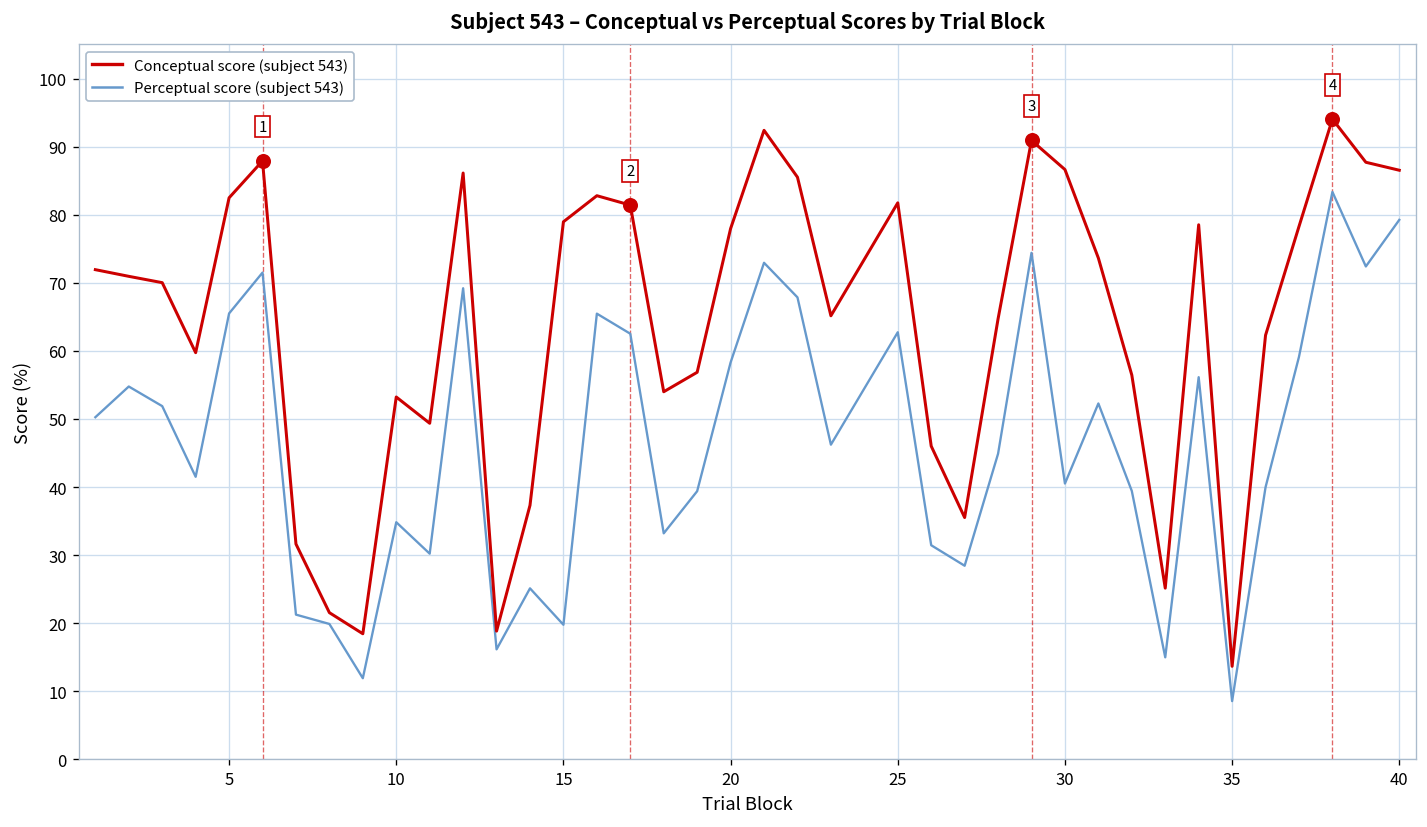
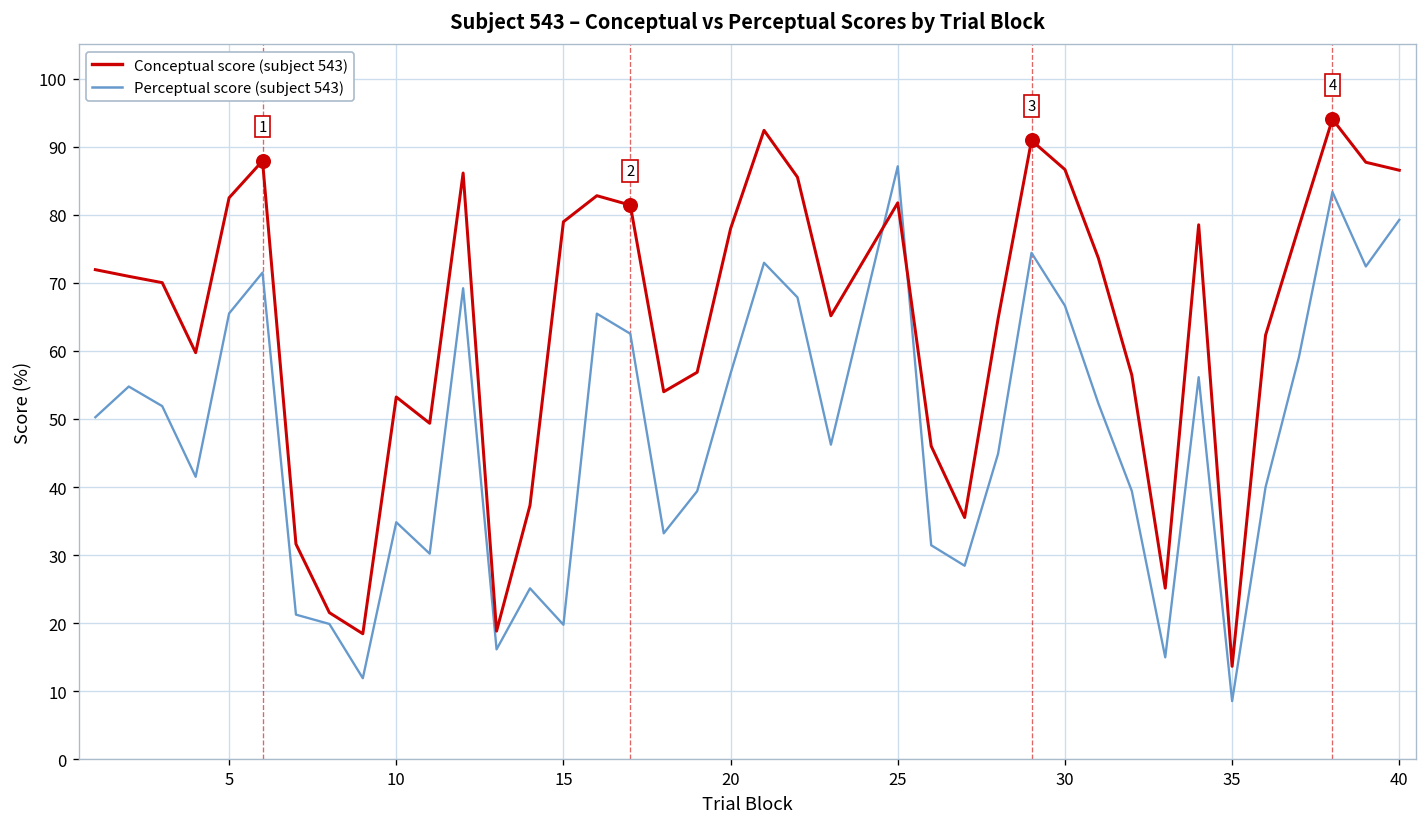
Perceptual score (subject 543), 20: 58 -> 57
Perceptual score (subject 543), 25: 63 -> 87
Perceptual score (subject 543), 30: 41 -> 67
